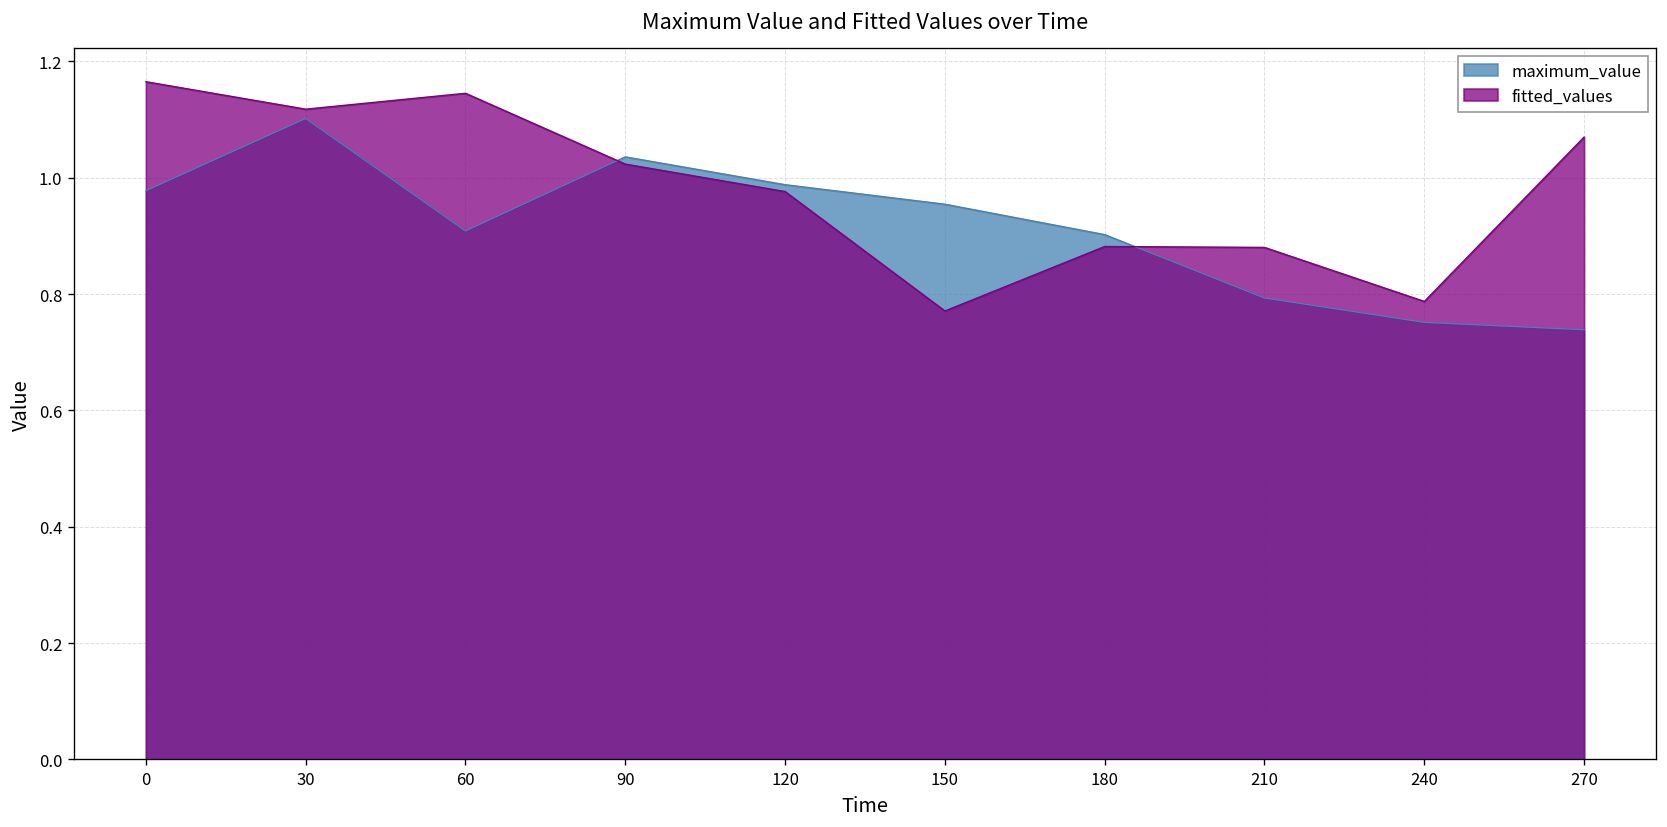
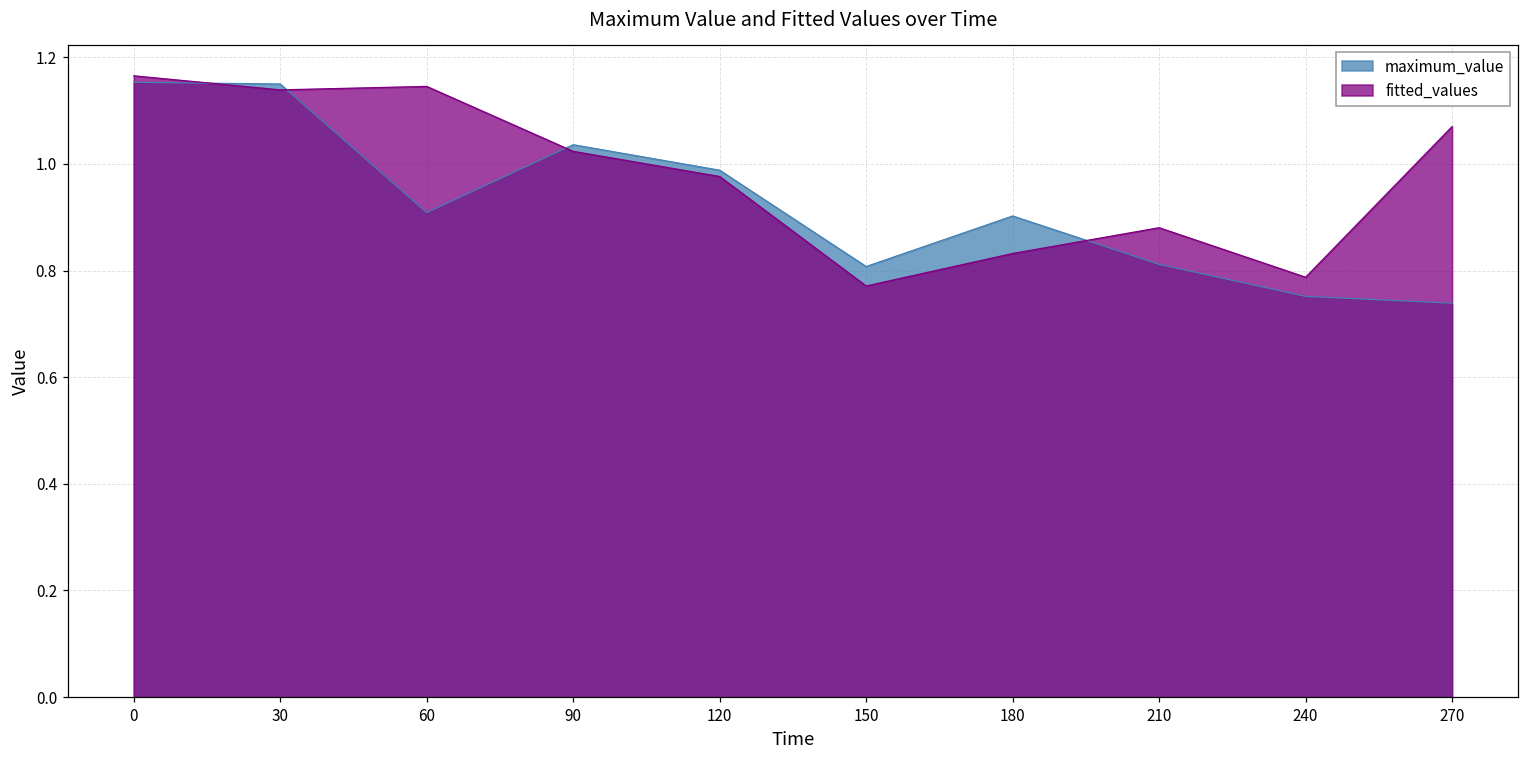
maximum_value, 0: 0.98 -> 1.15
maximum_value, 30: 1.10 -> 1.15
fitted_values, 30: 1.12 -> 1.14
maximum_value, 150: 0.95 -> 0.81
fitted_values, 180: 0.88 -> 0.83
maximum_value, 210: 0.79 -> 0.81
